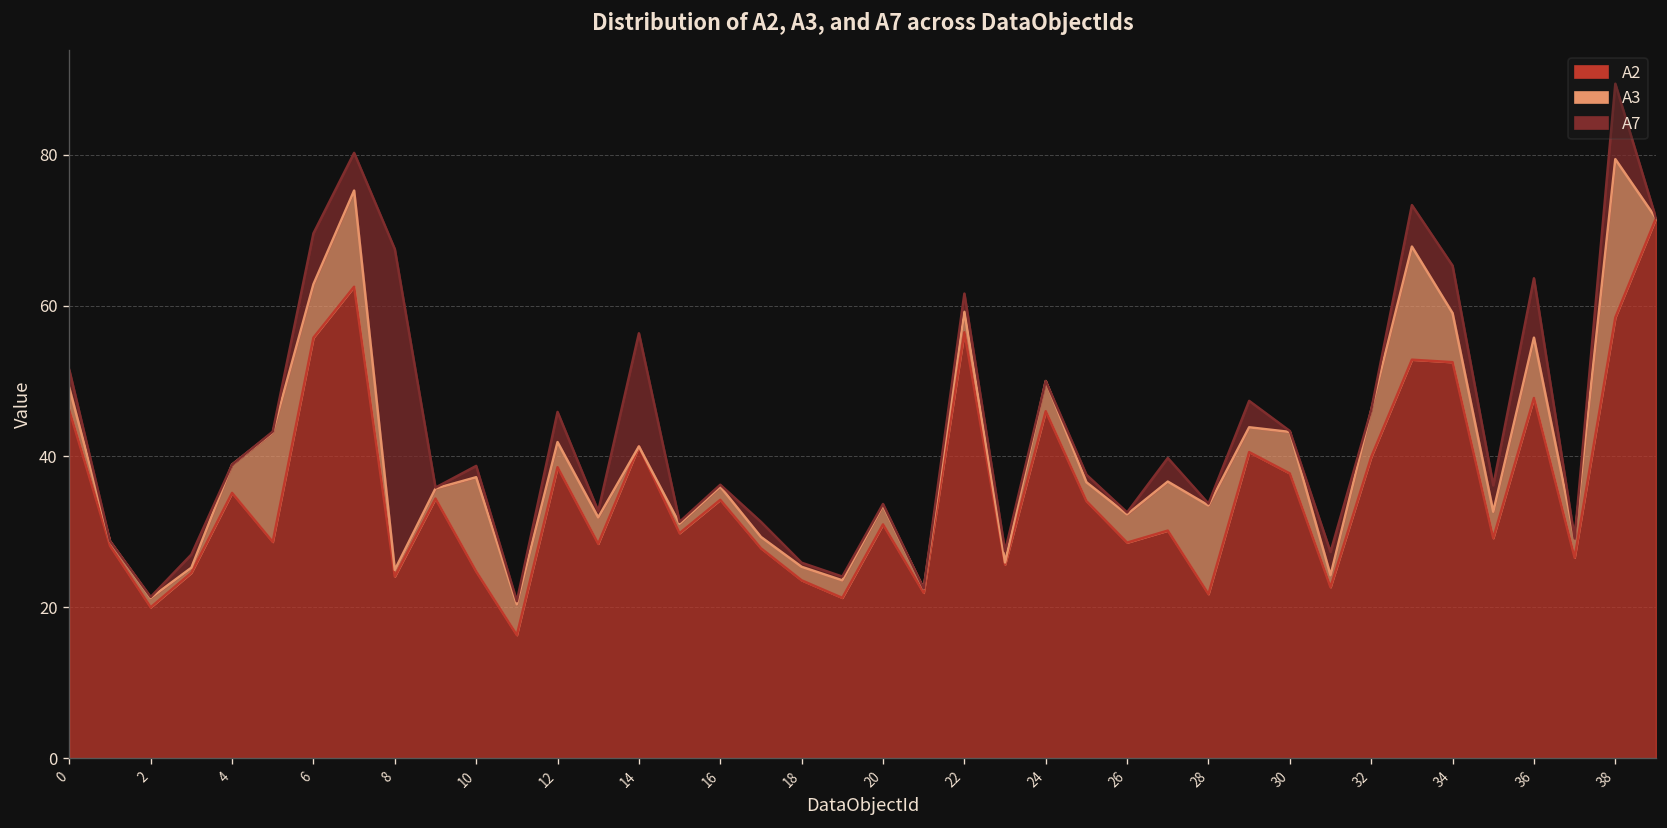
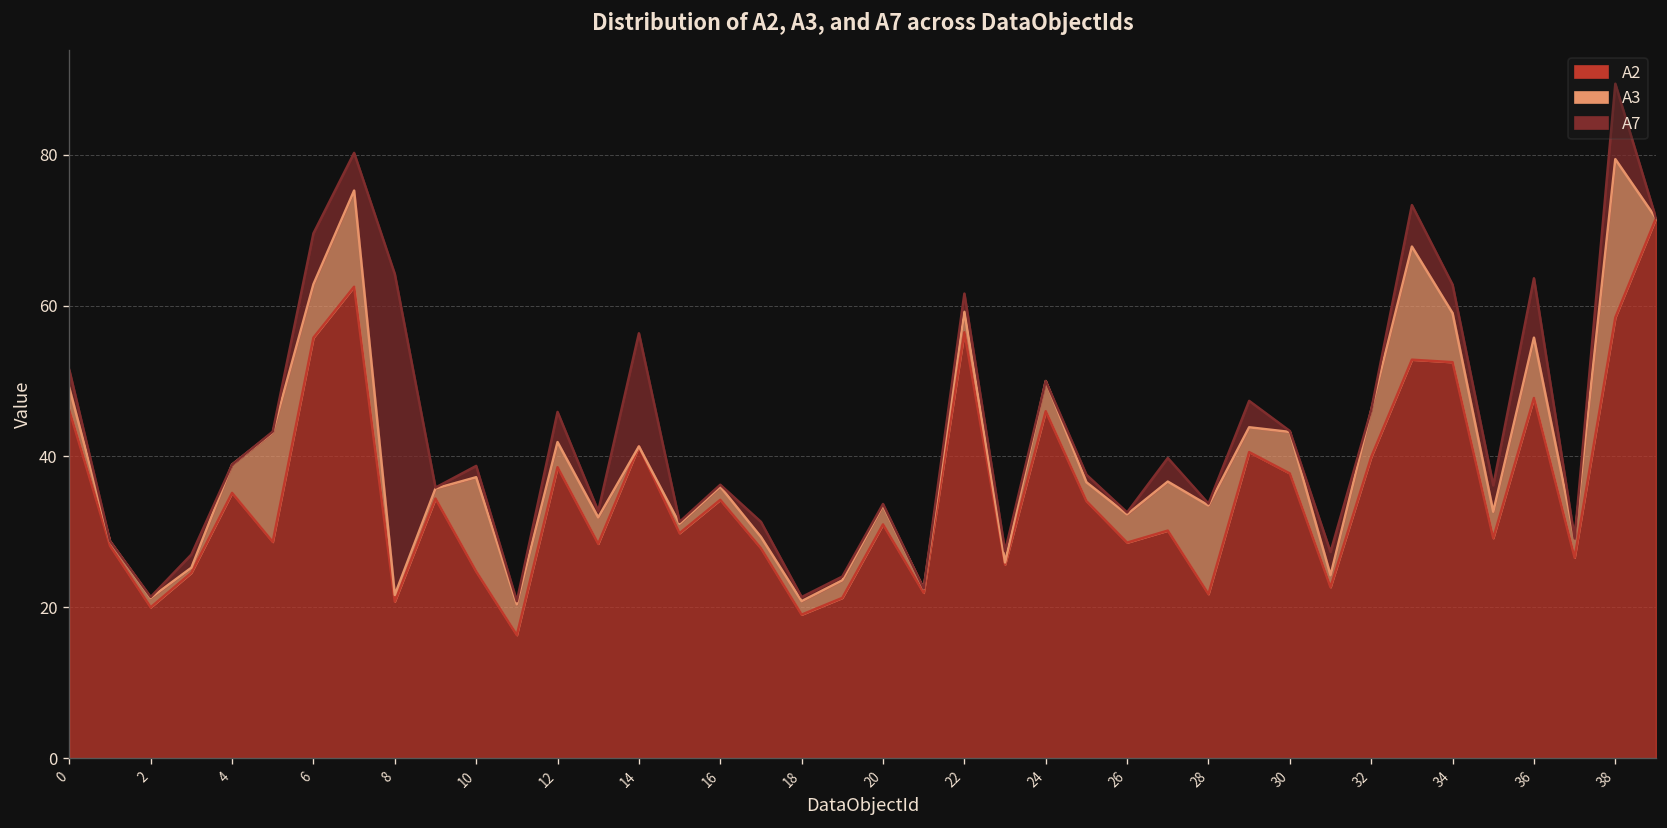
A2, 8: 24 -> 21
A2, 18: 24 -> 19
A7, 34: 6 -> 4
